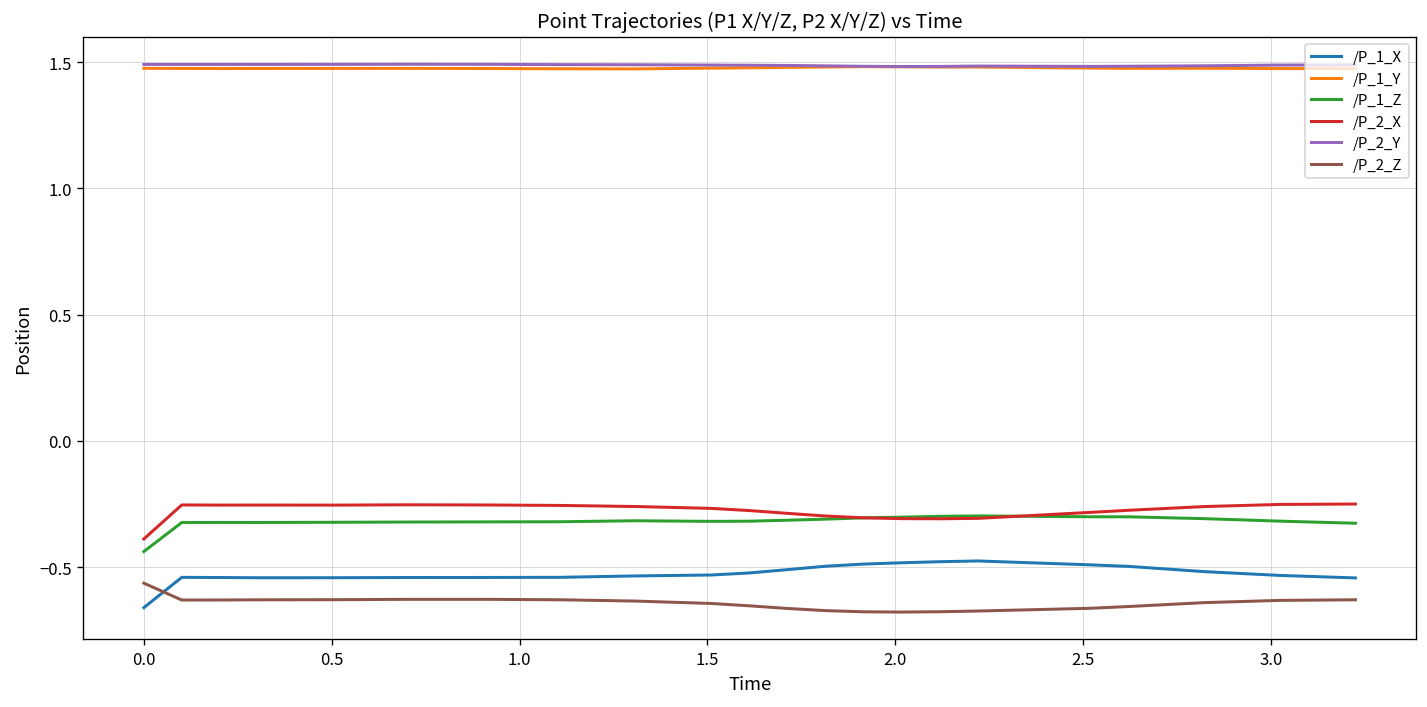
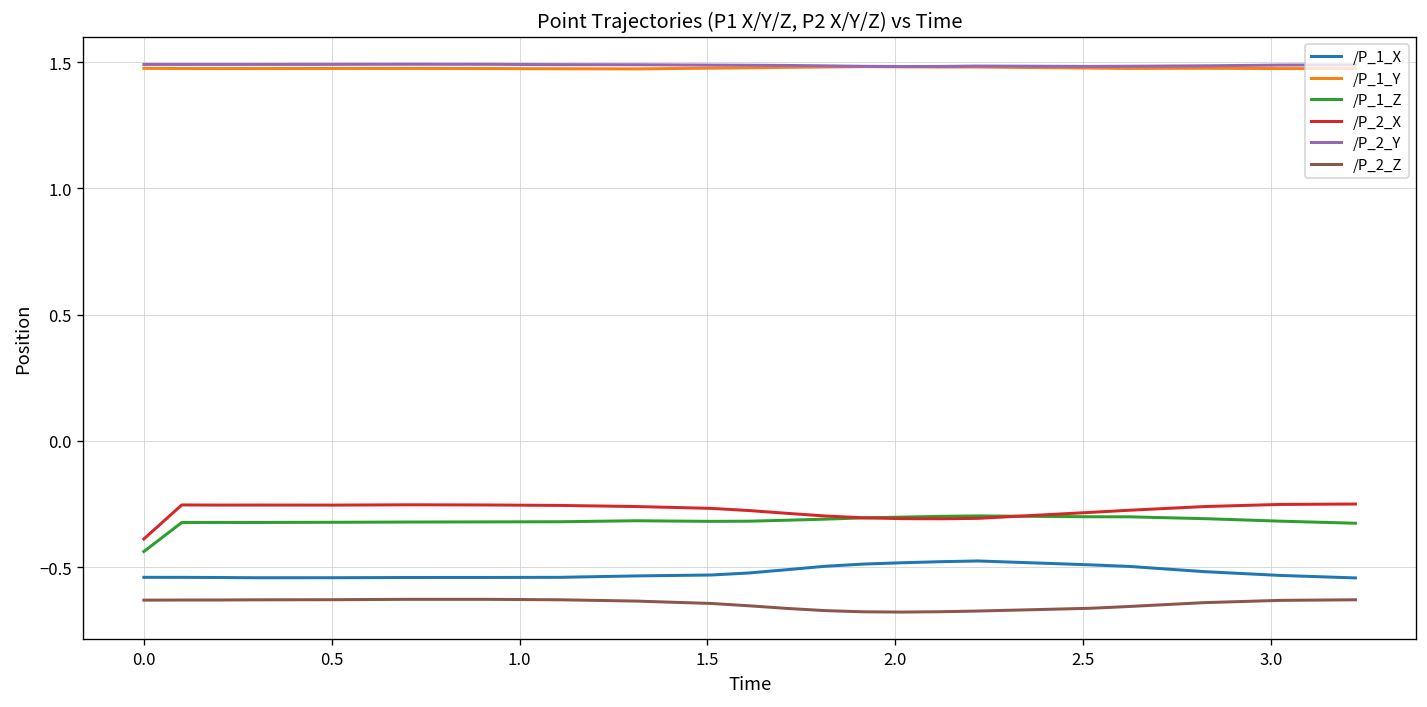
/P_1_X, 0.0: -0.66 -> -0.54
/P_2_Z, 0.0: -0.56 -> -0.63
